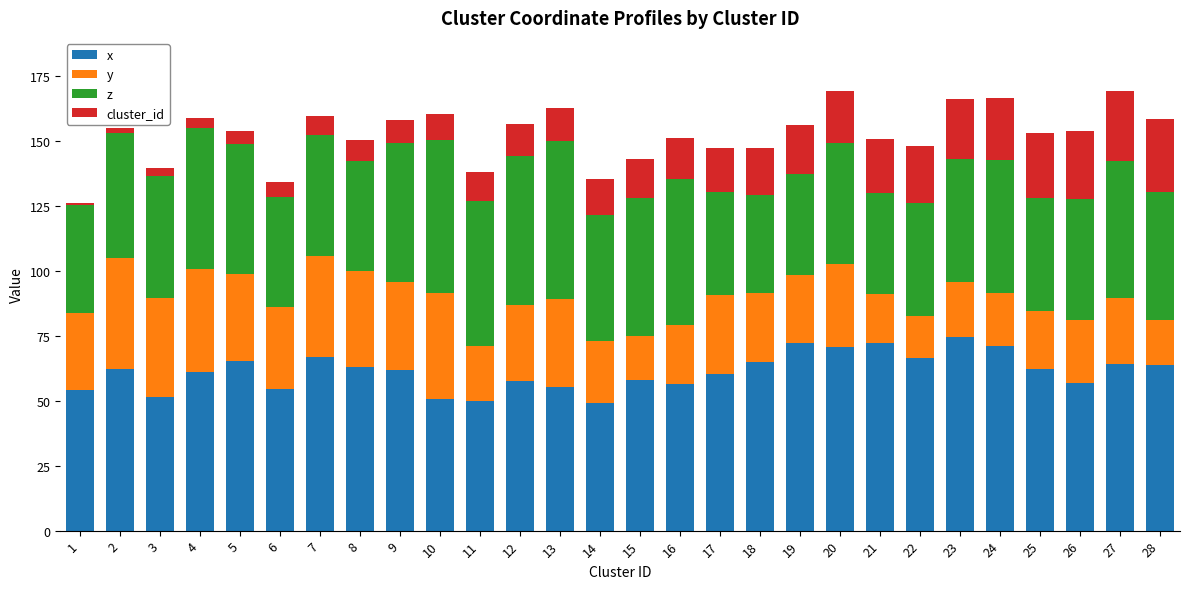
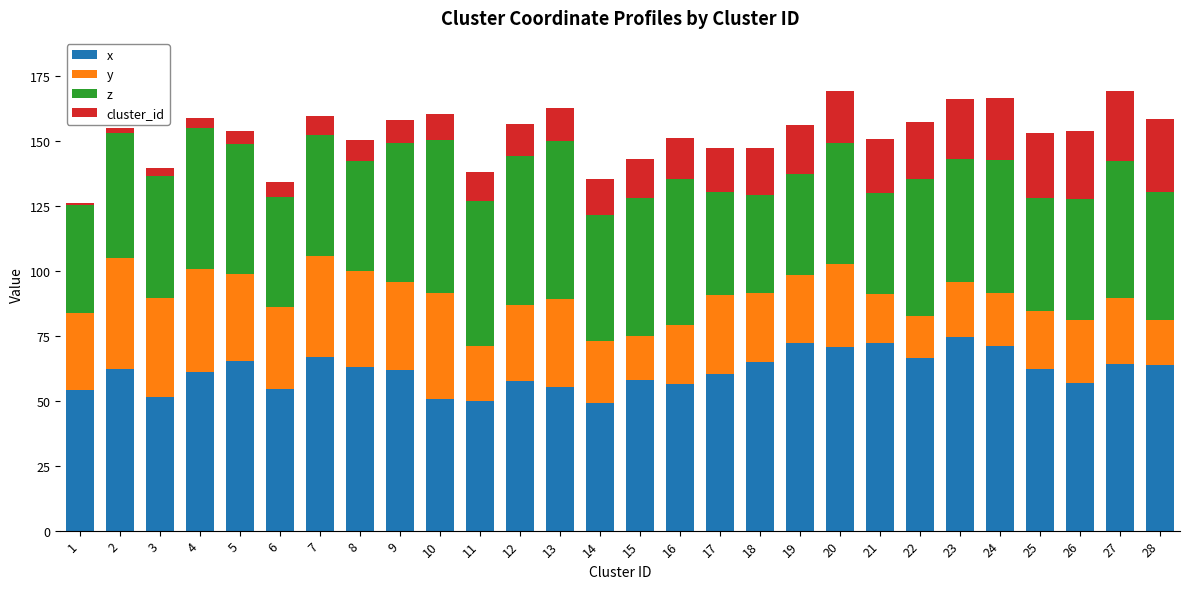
z, 22: 43 -> 52
